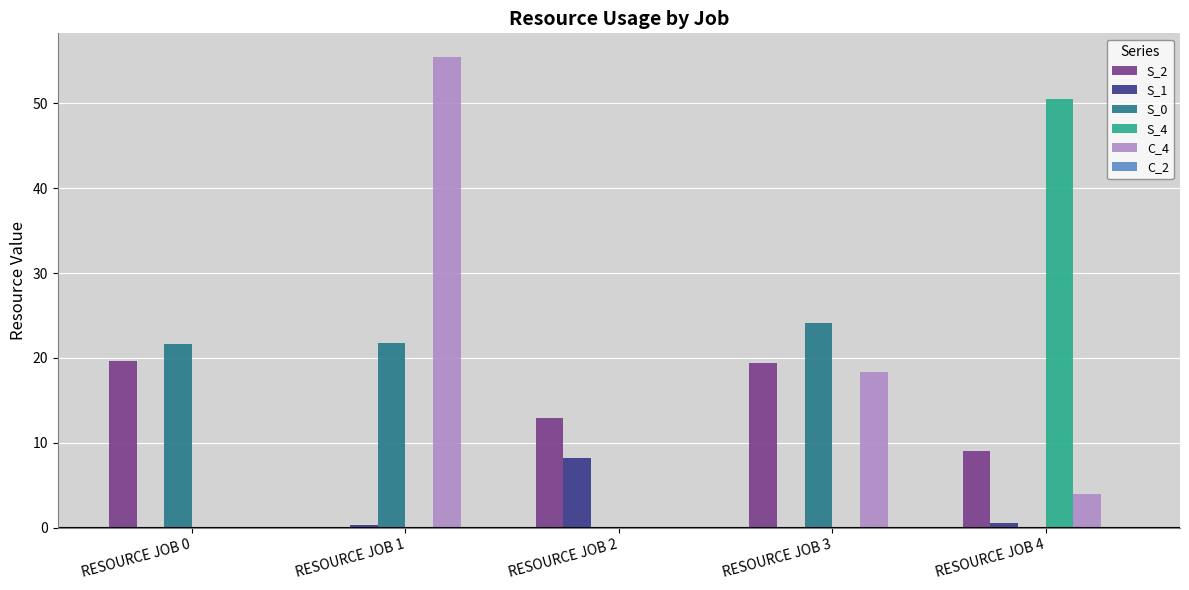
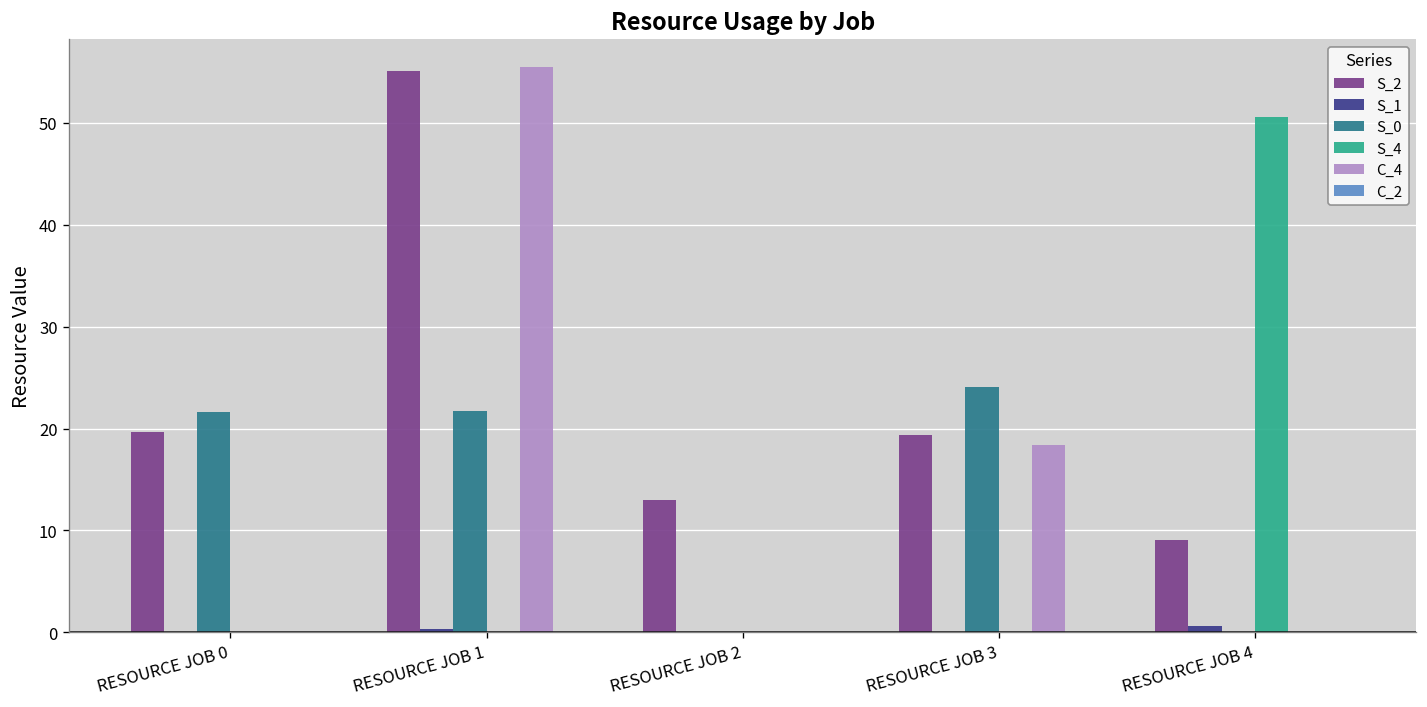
S_2, RESOURCE JOB 1: 0 -> 55
S_1, RESOURCE JOB 2: 8 -> 0
C_4, RESOURCE JOB 4: 4 -> 0
